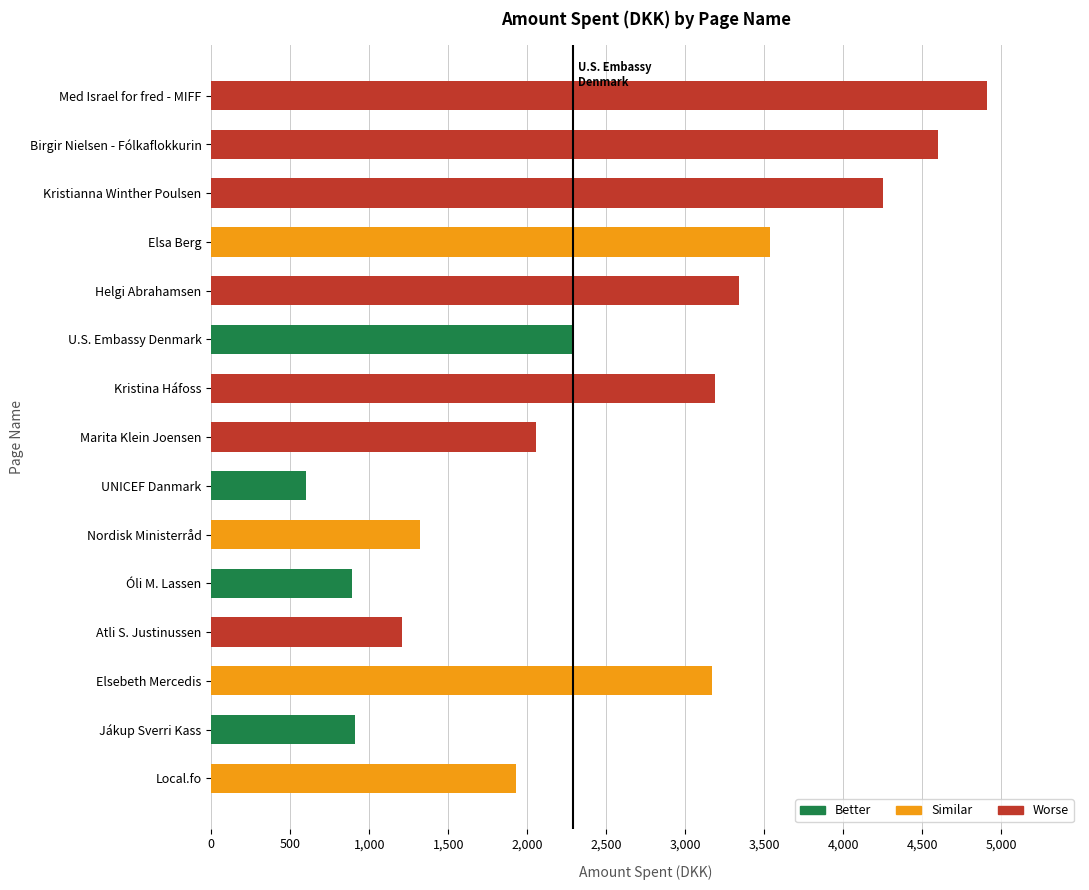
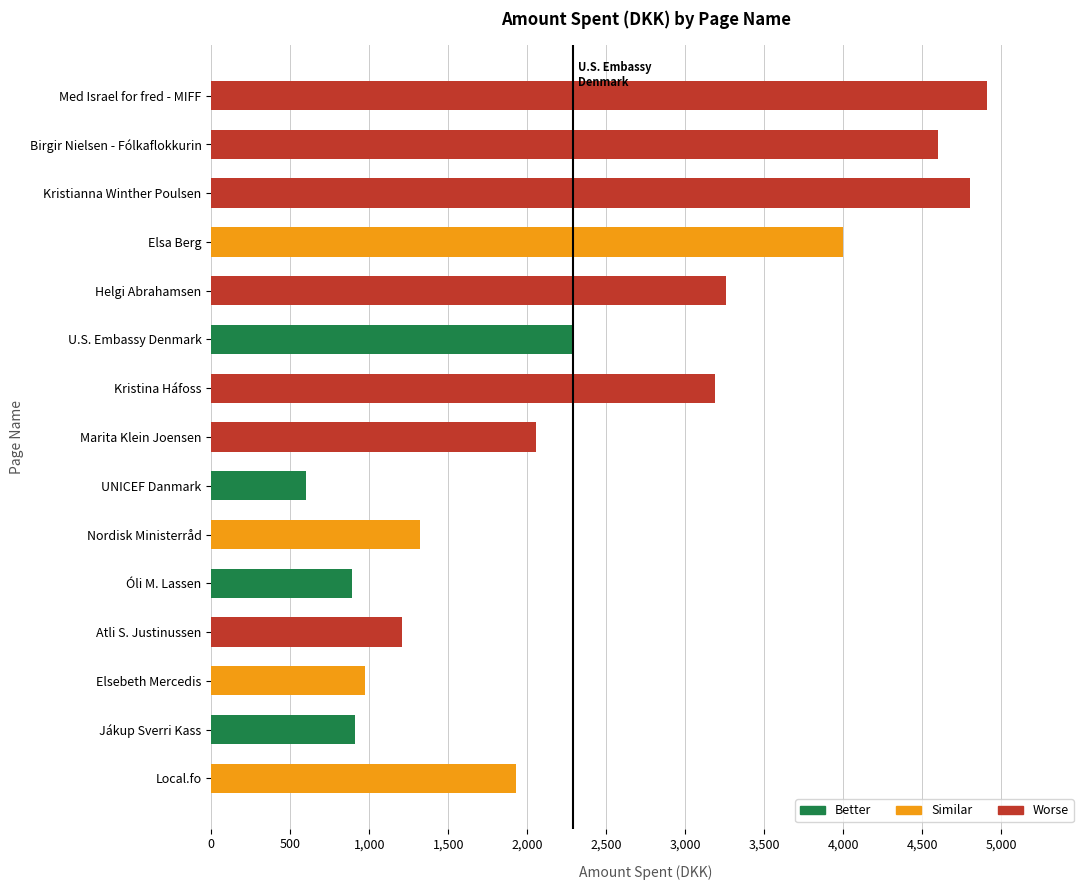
Kristianna Winther Poulsen: 4,250 -> 4,800
Elsa Berg: 3,540 -> 4,000
Helgi Abrahamsen: 3,340 -> 3,260
Elsebeth Mercedis: 3,170 -> 970
